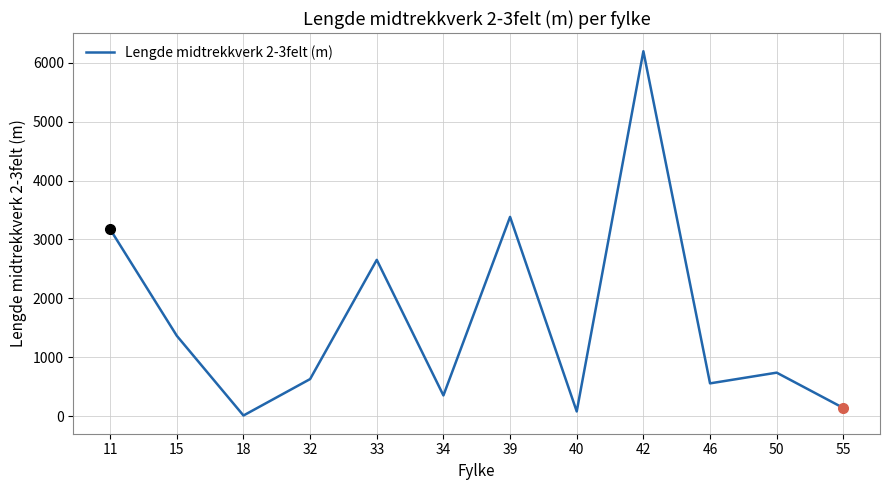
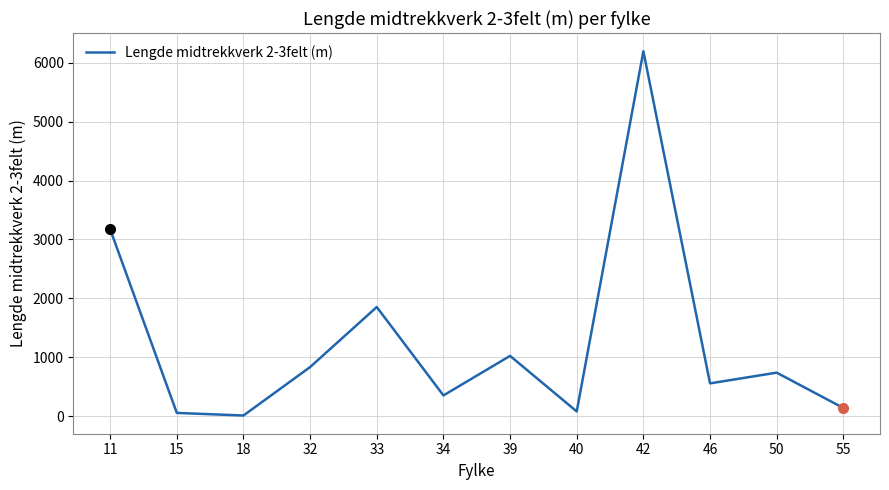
Lengde midtrekkverk 2-3felt (m), 15: 1400 -> 100
Lengde midtrekkverk 2-3felt (m), 32: 600 -> 800
Lengde midtrekkverk 2-3felt (m), 33: 2700 -> 1900
Lengde midtrekkverk 2-3felt (m), 39: 3400 -> 1000
